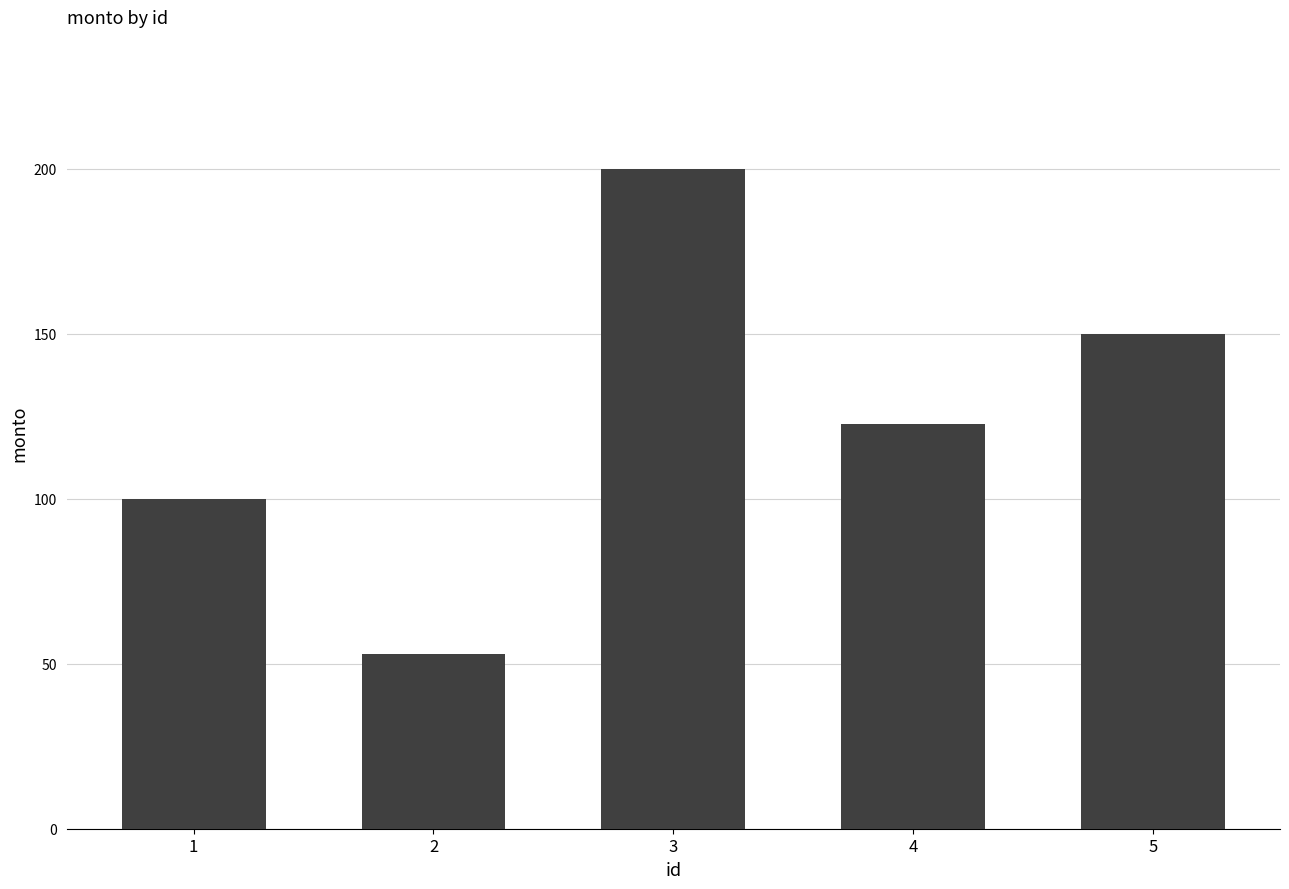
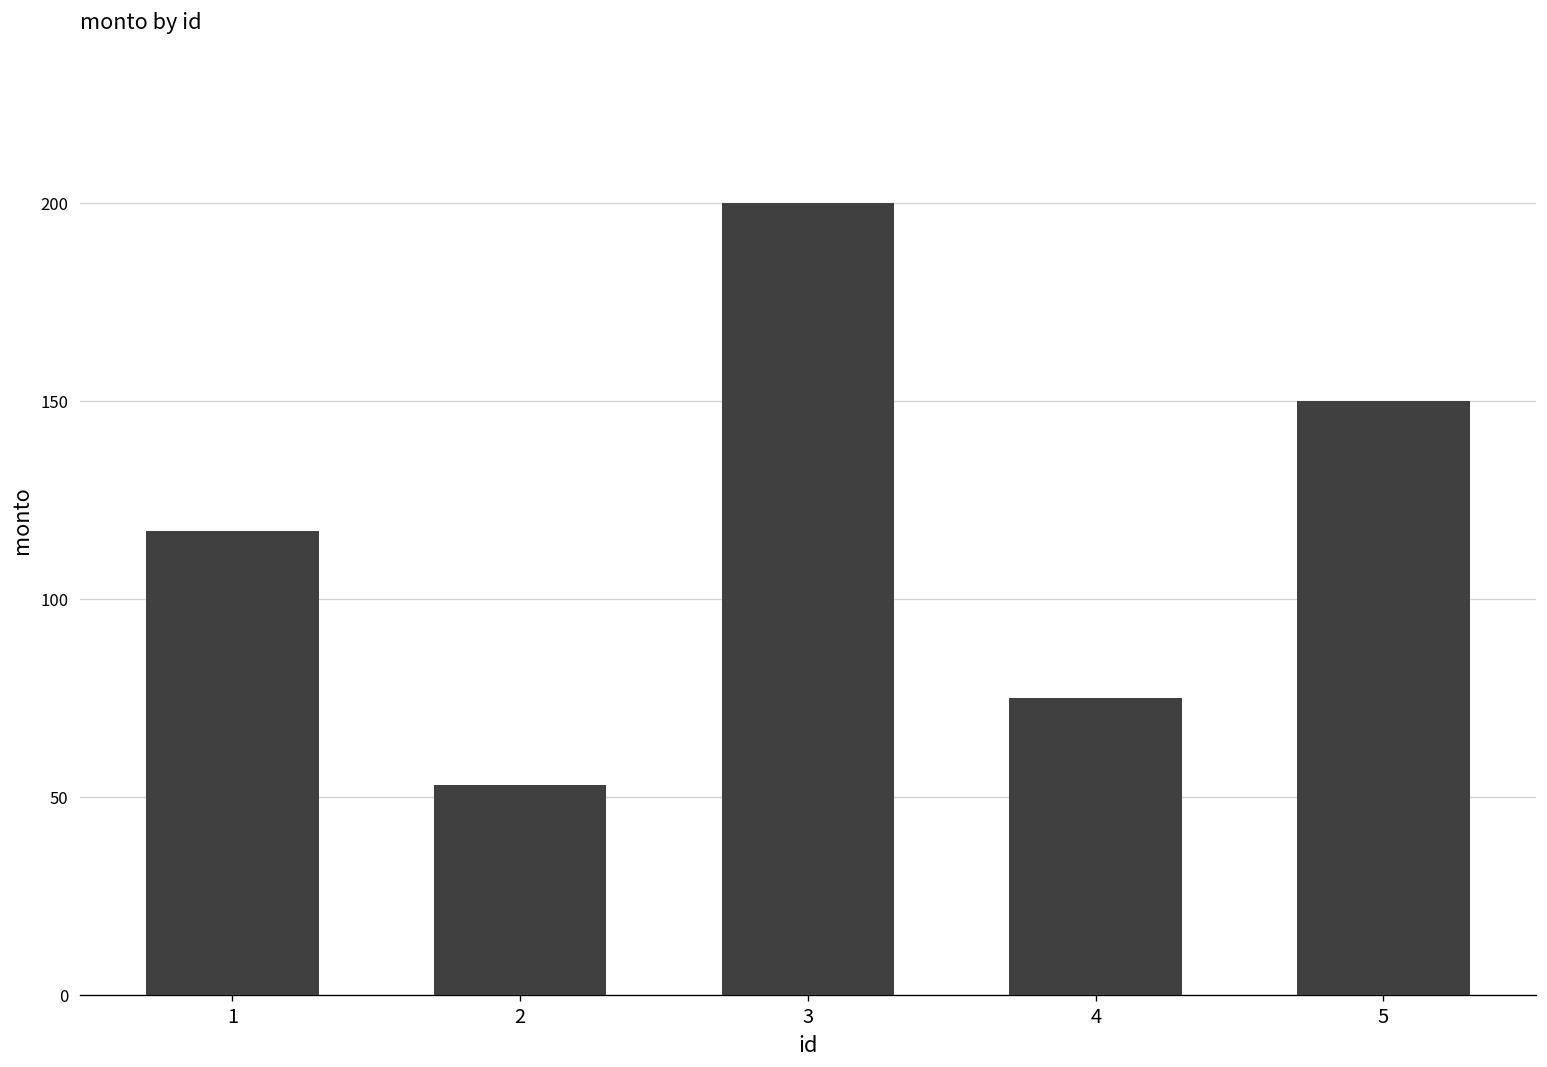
1: 100 -> 117
4: 123 -> 75
